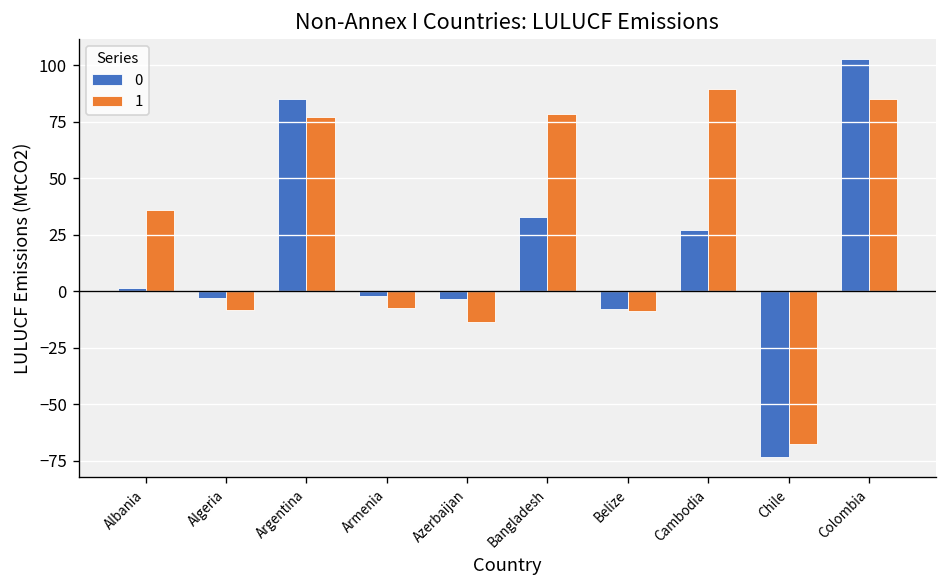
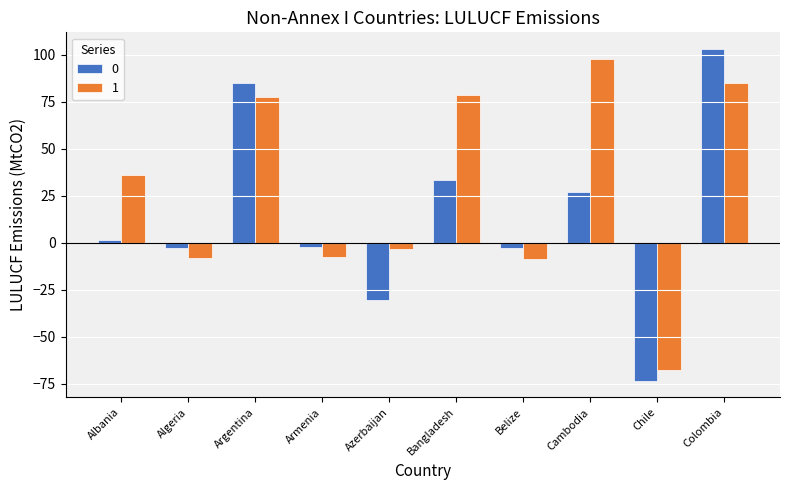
0, Azerbaijan: -3 -> -30
1, Azerbaijan: -14 -> -3
0, Belize: -8 -> -3
1, Cambodia: 89 -> 98
